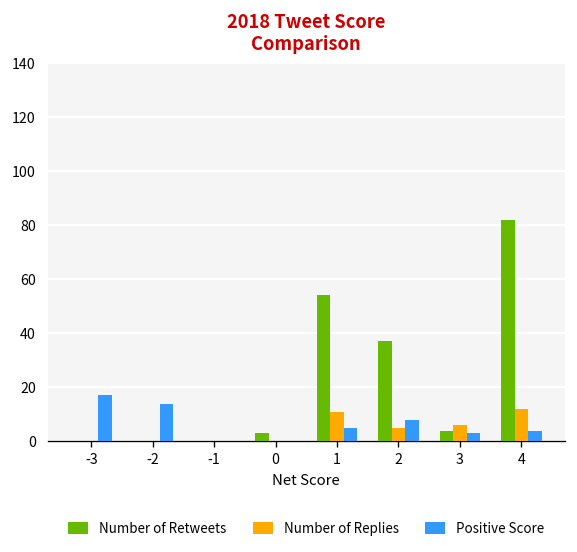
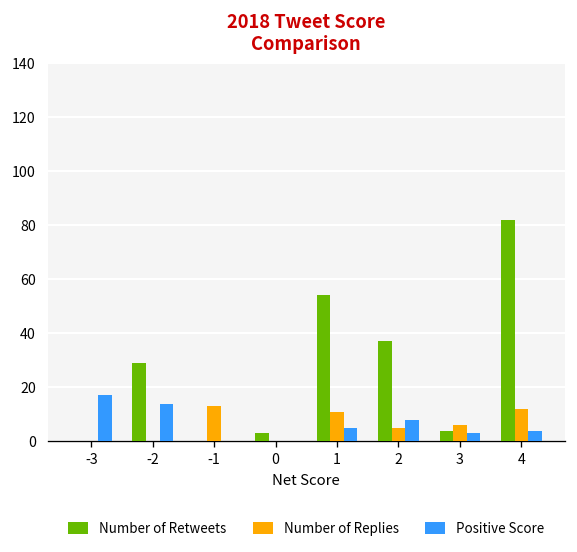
Number of Retweets, -2: 0 -> 29
Number of Replies, -1: 0 -> 13
